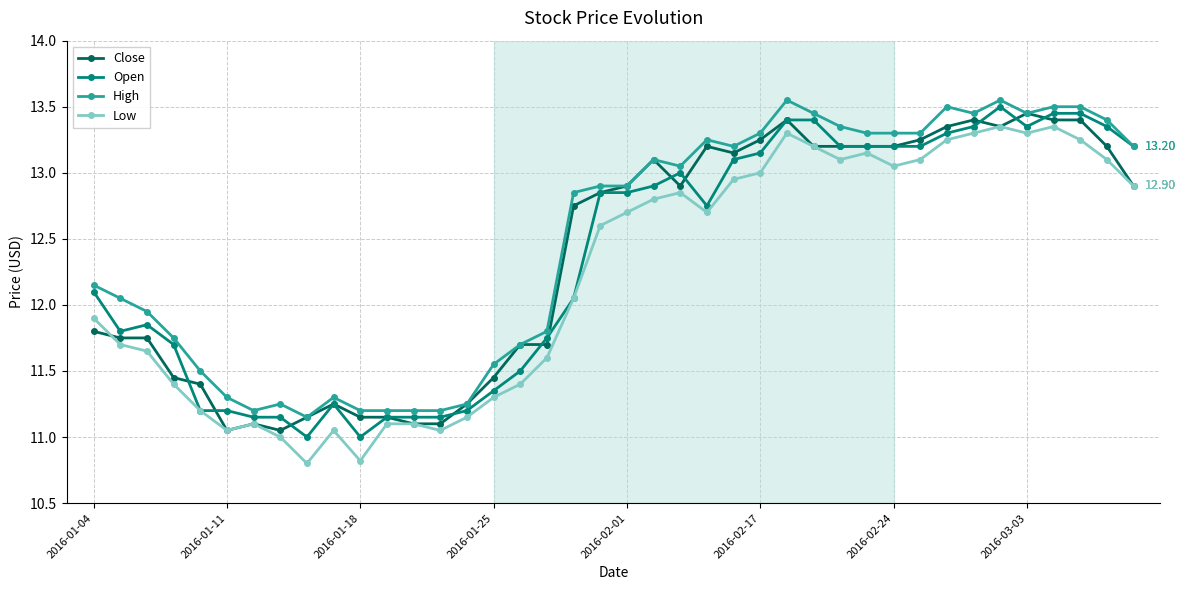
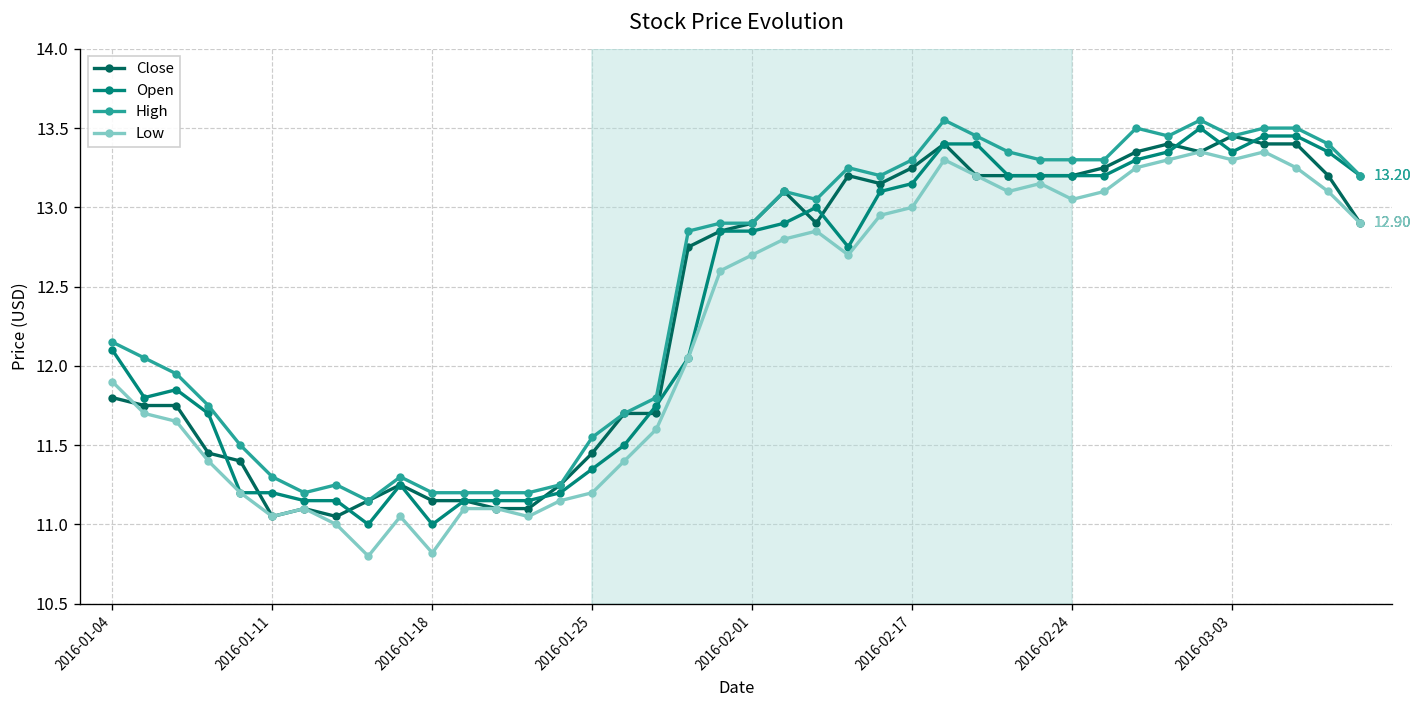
Low, 2016-01-25: 11.3 -> 11.2
